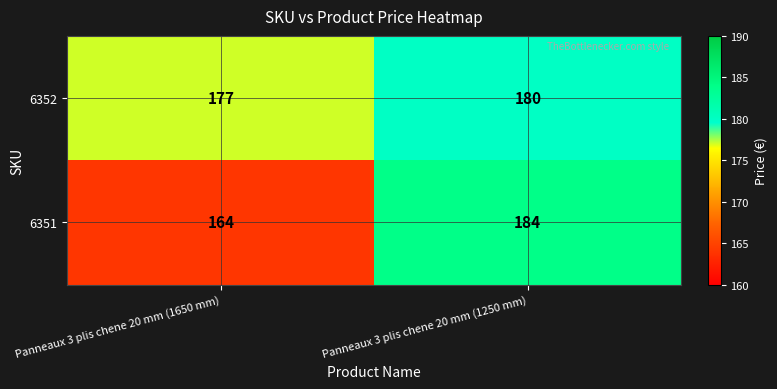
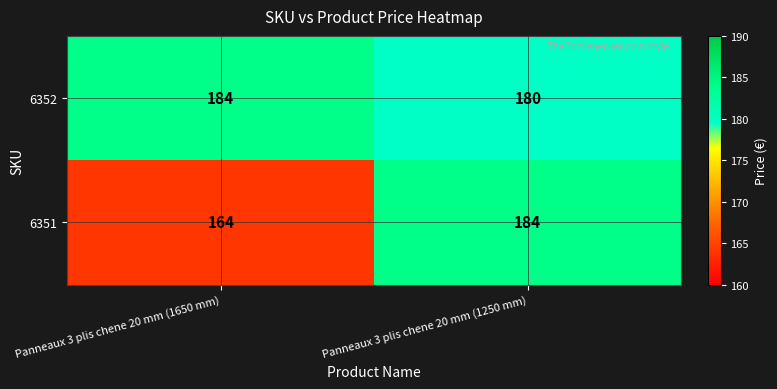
6352, Panneaux 3 plis chene 20 mm (1650 mm): 177 -> 184
